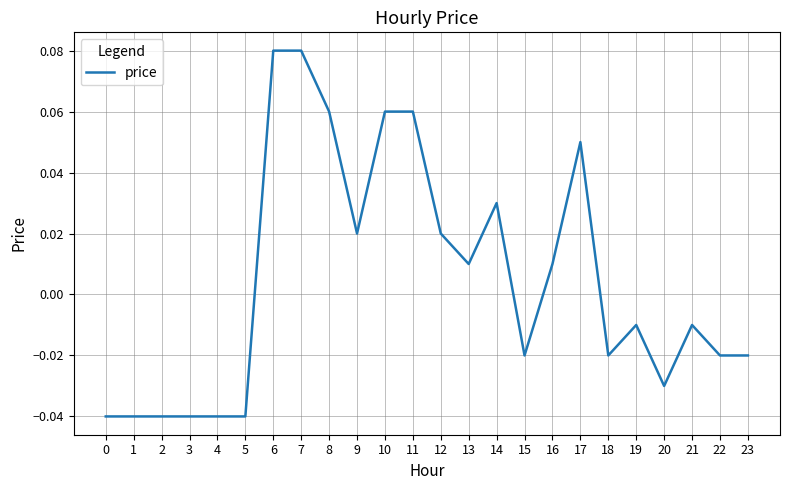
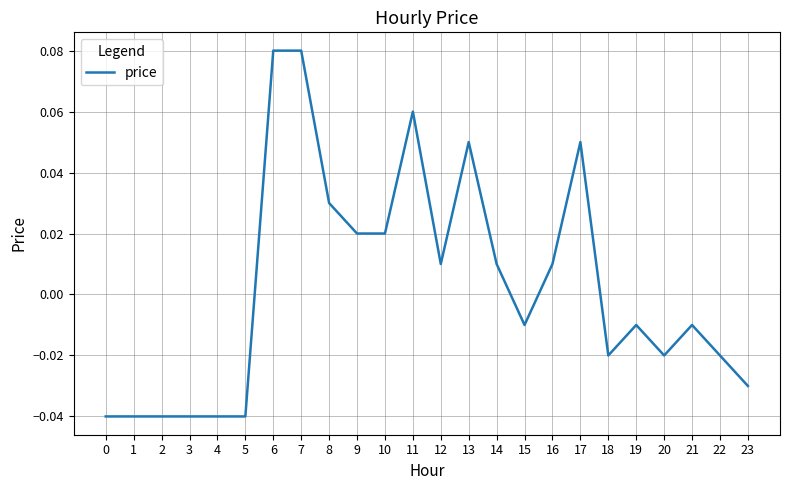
8: 0.06 -> 0.03
10: 0.06 -> 0.02
12: 0.02 -> 0.01
13: 0.01 -> 0.05
14: 0.03 -> 0.01
15: -0.02 -> -0.01
20: -0.03 -> -0.02
23: -0.02 -> -0.03
